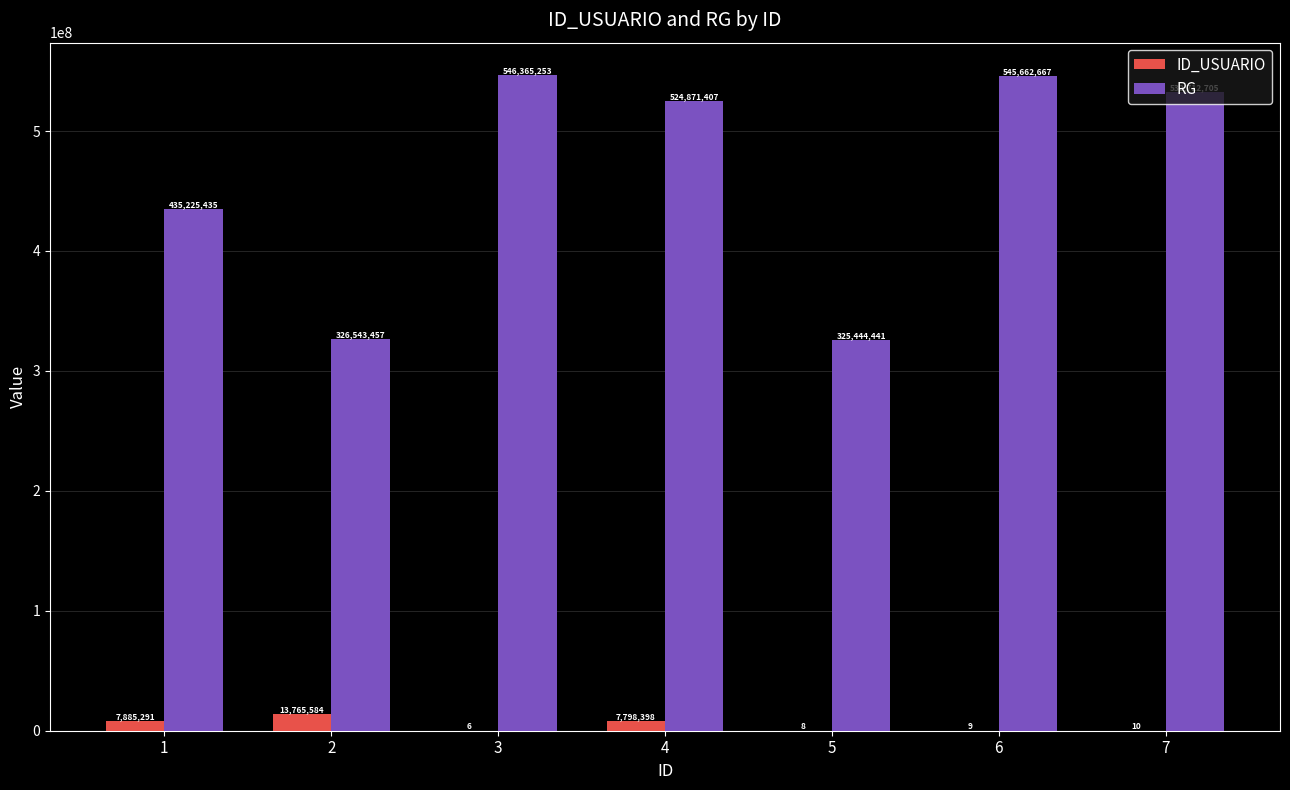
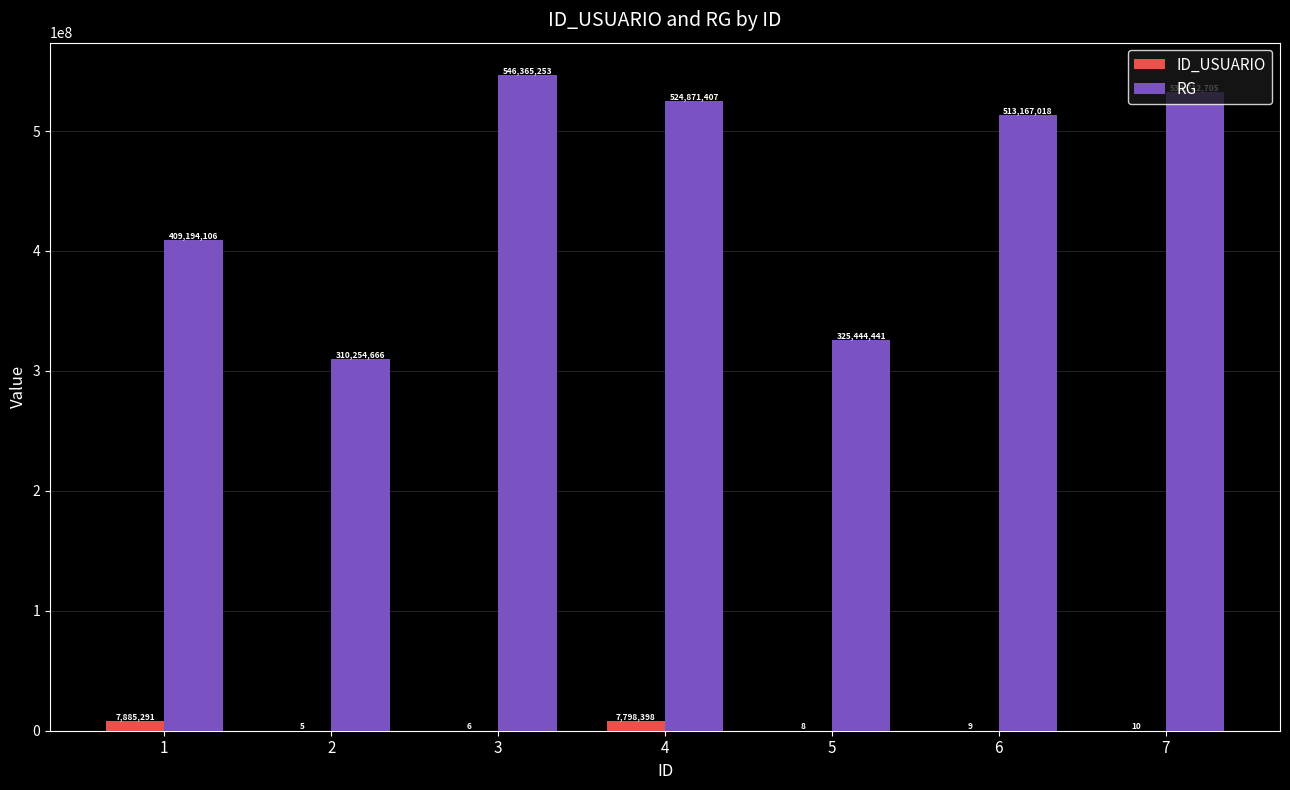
RG, 1: 435,225,435 -> 409,194,106
ID_USUARIO, 2: 13,765,584 -> 5
RG, 2: 326,543,457 -> 310,254,666
RG, 6: 545,662,667 -> 513,167,018
